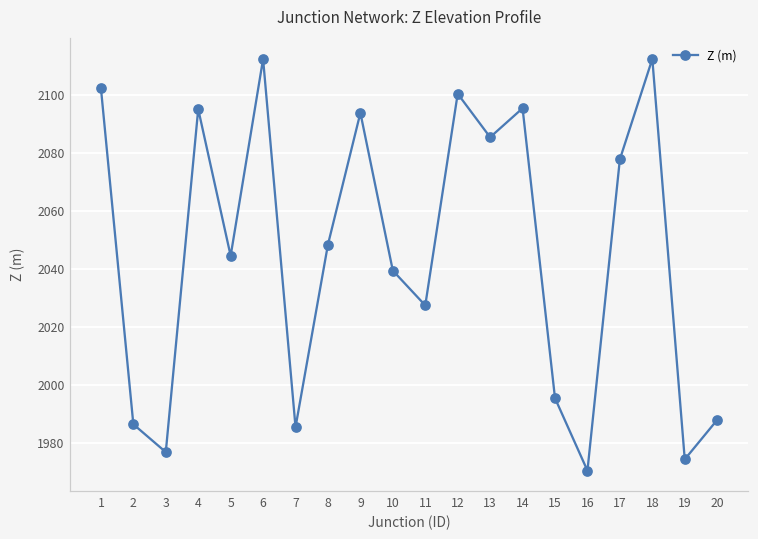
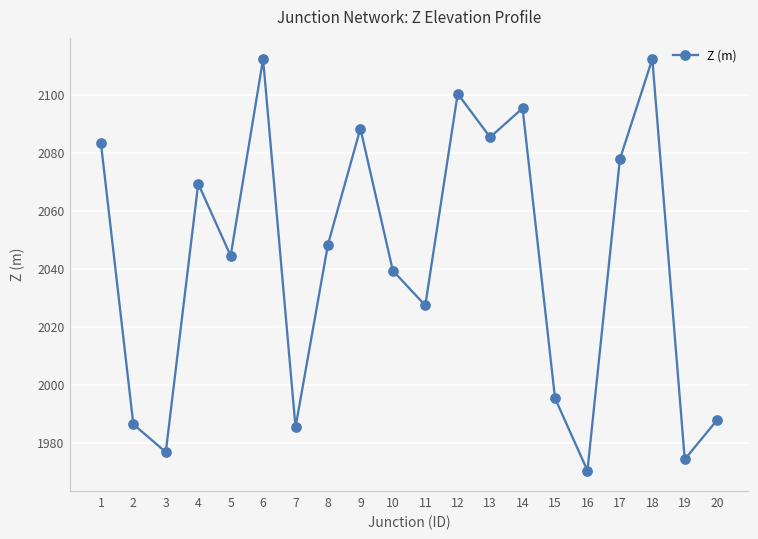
1: 2103 -> 2084
4: 2095 -> 2070
9: 2094 -> 2089
